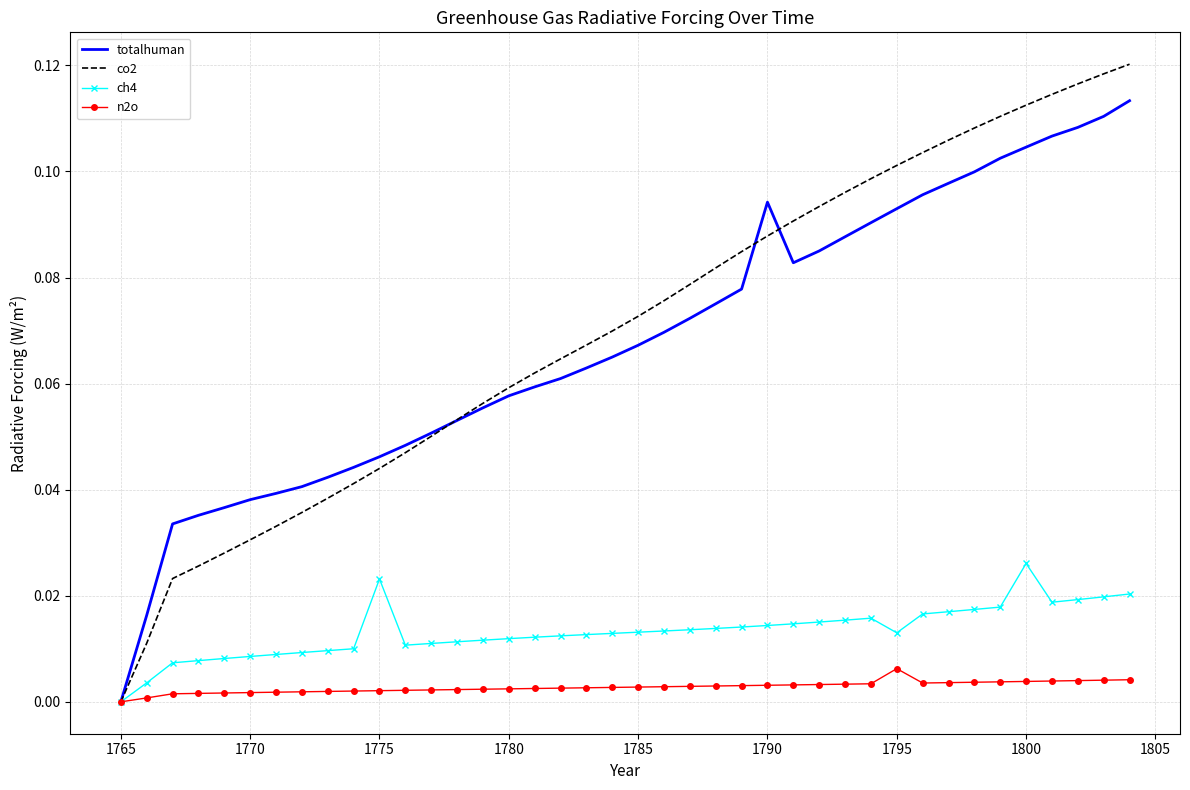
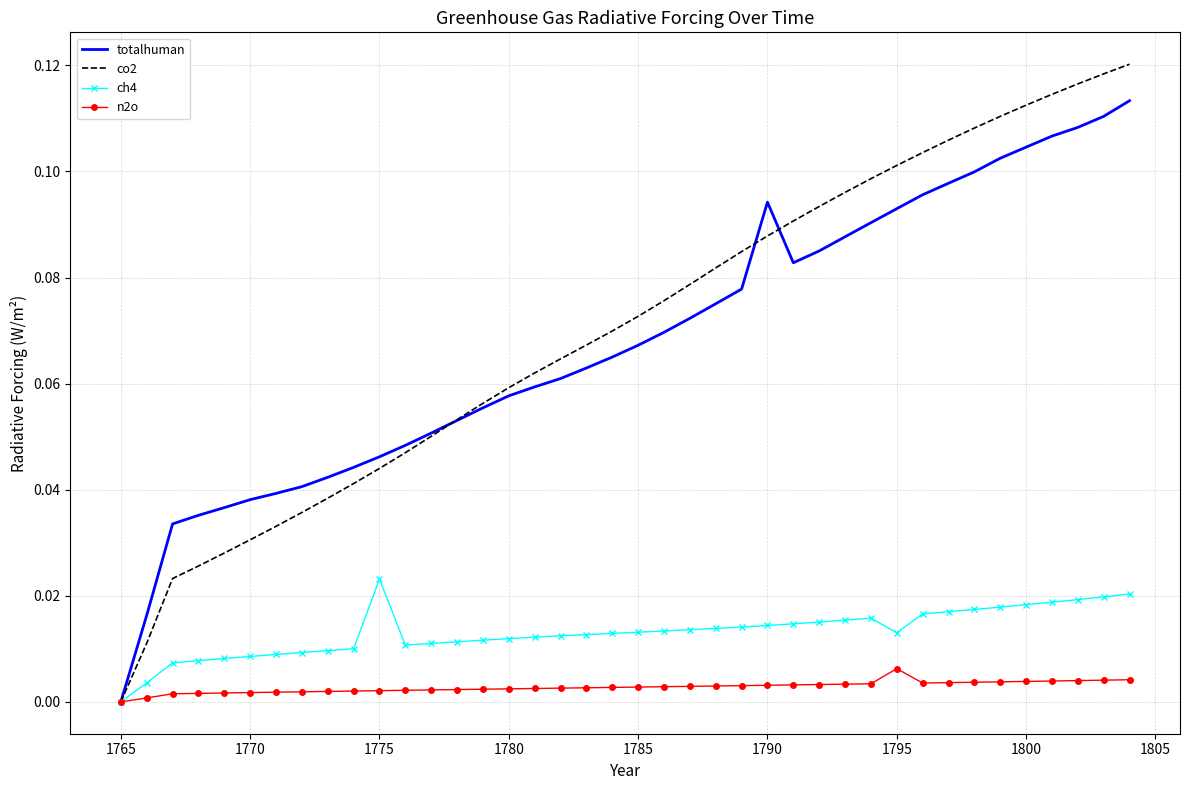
ch4, 1800: 0.026 -> 0.018
